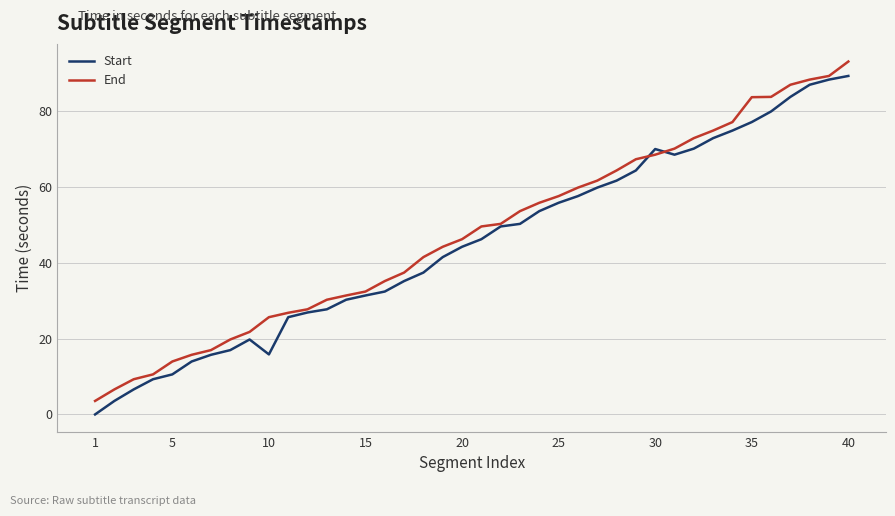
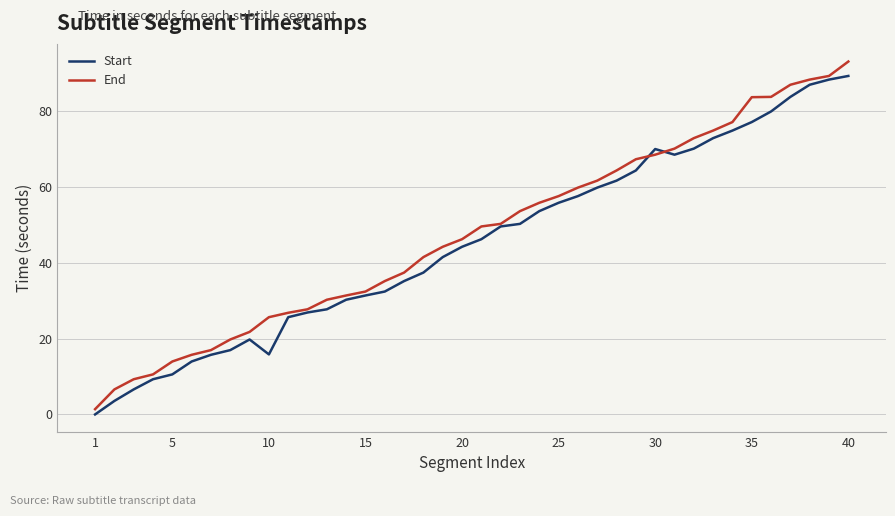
End, 1: 4 -> 1
